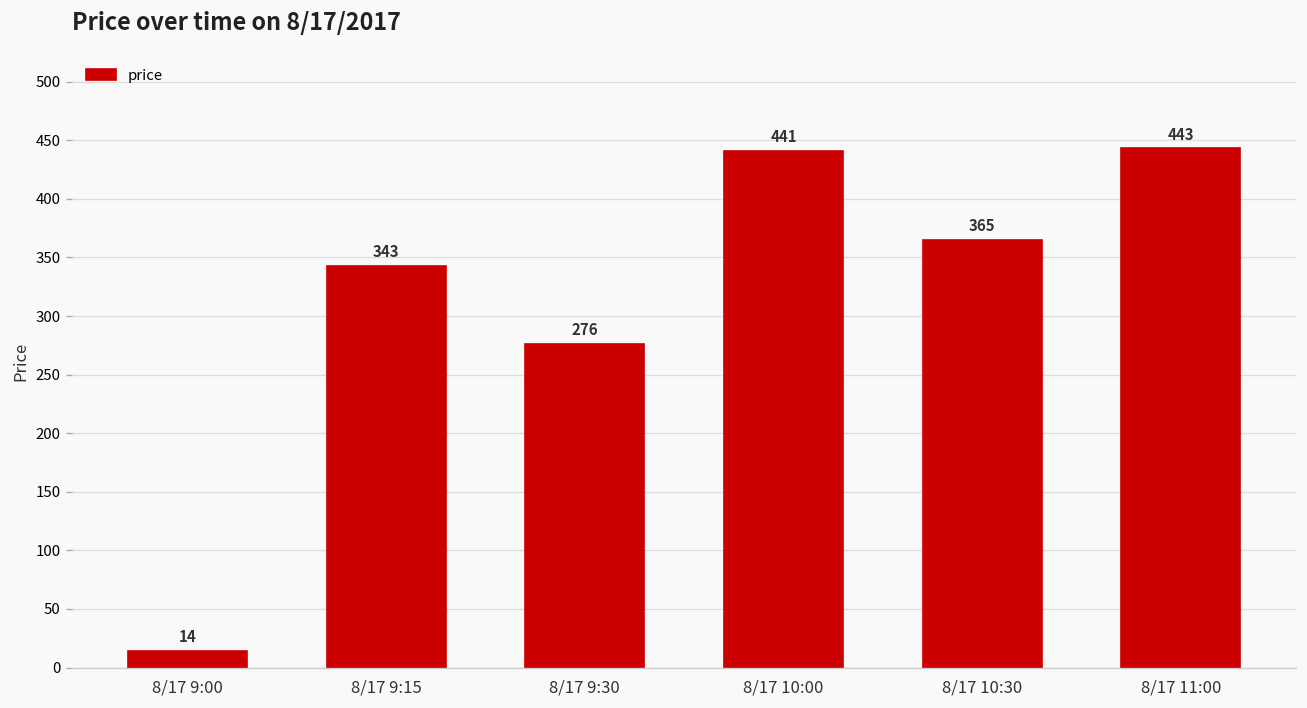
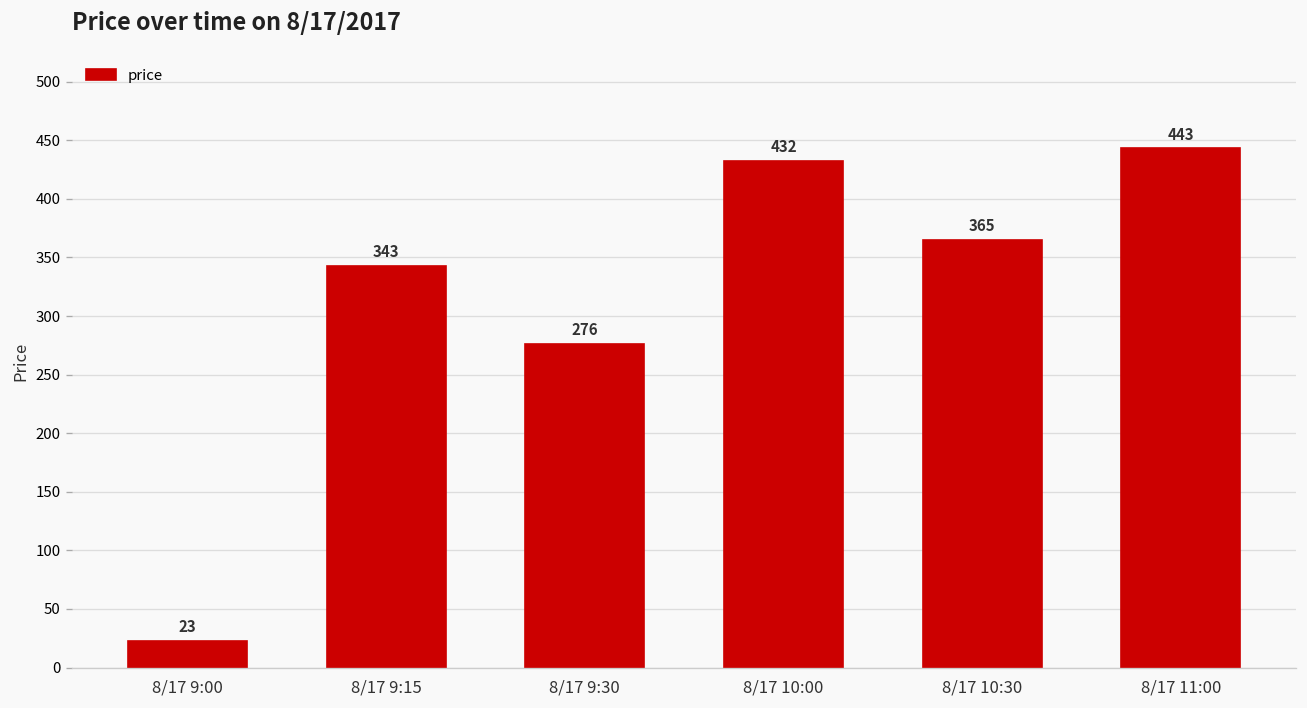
8/17 9:00: 14 -> 23
8/17 10:00: 441 -> 432
